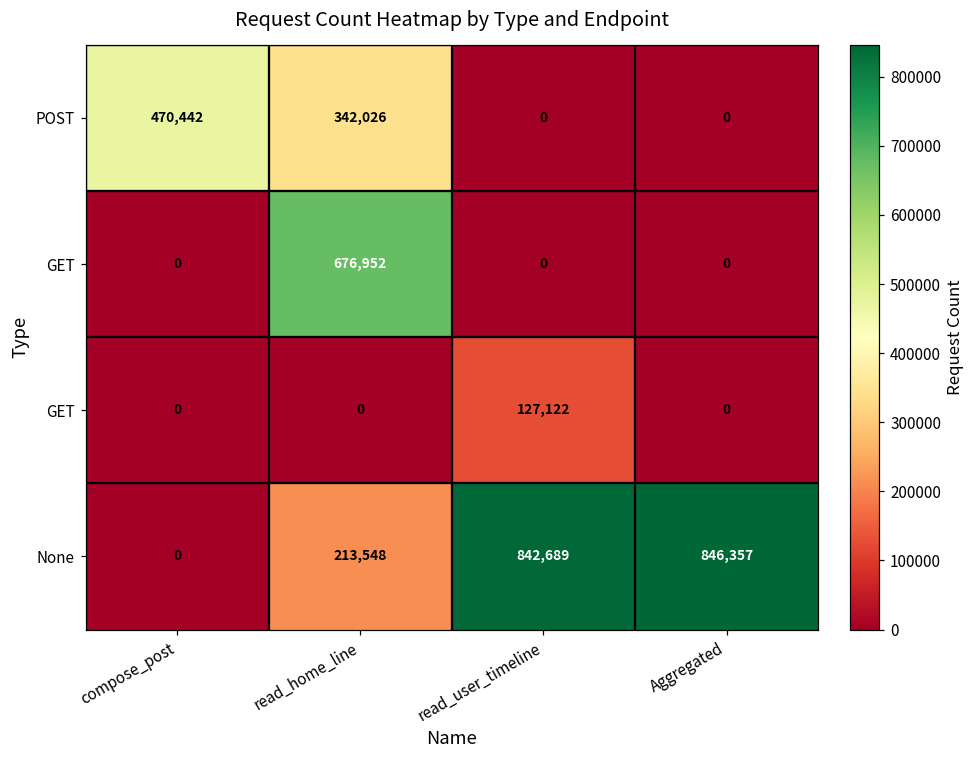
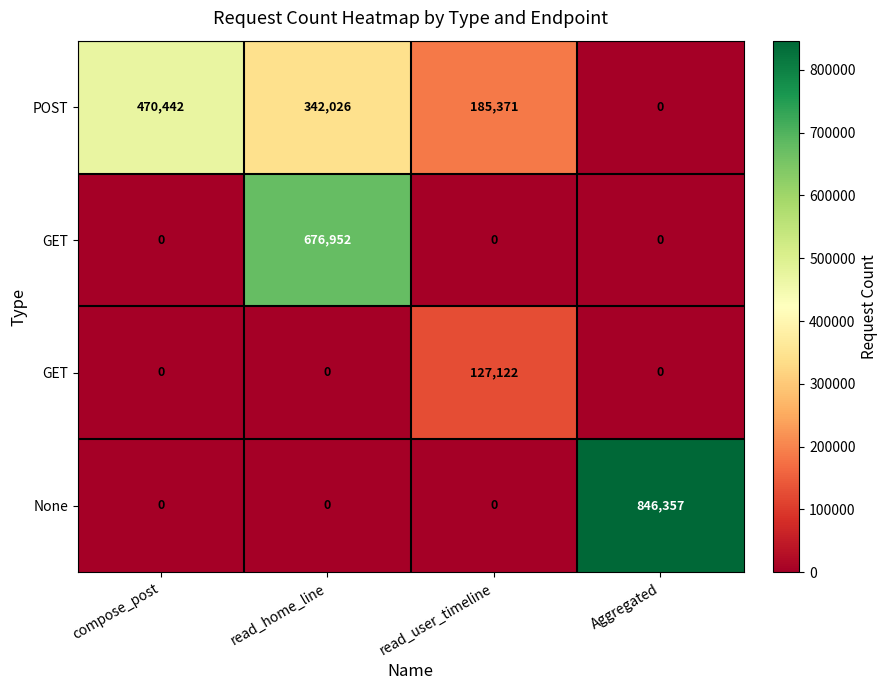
POST, read_user_timeline: 0 -> 185,371
None, read_home_line: 213,548 -> 0
None, read_user_timeline: 842,689 -> 0
